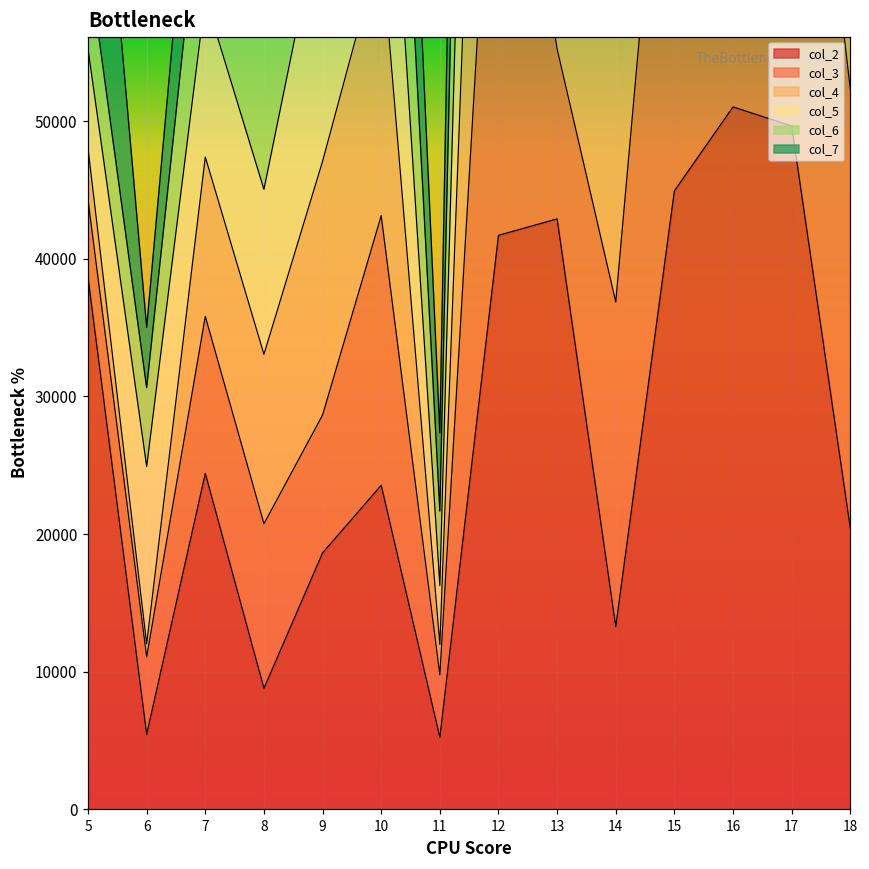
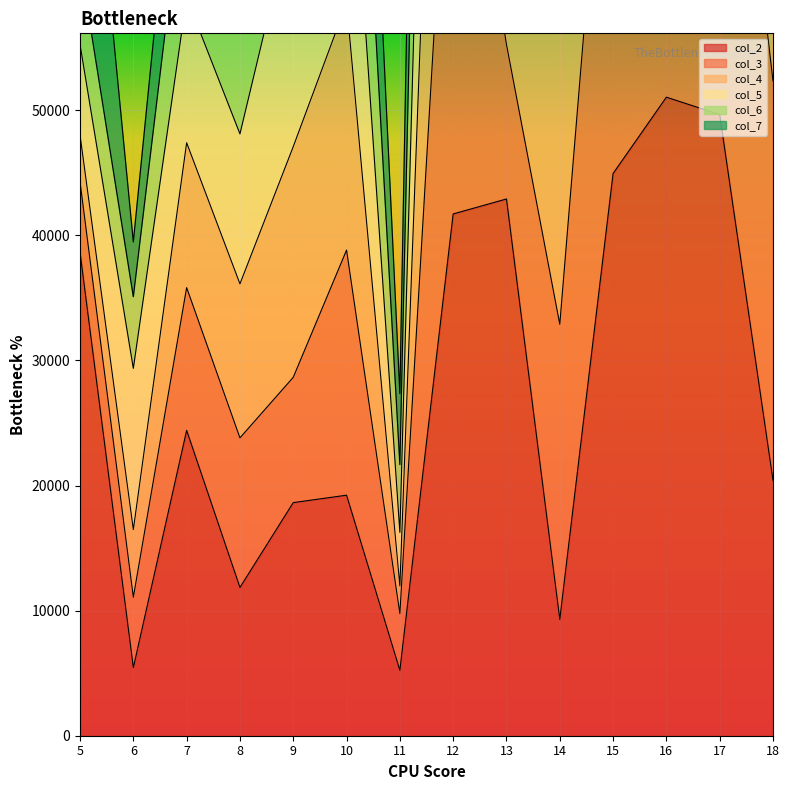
col_4, 6: 1000 -> 5400
col_2, 8: 8800 -> 11900
col_2, 10: 23500 -> 19200
col_2, 14: 13300 -> 9300
